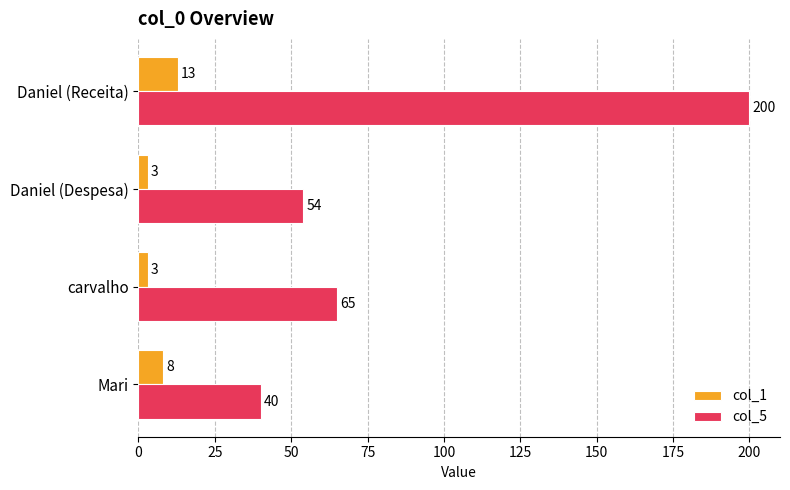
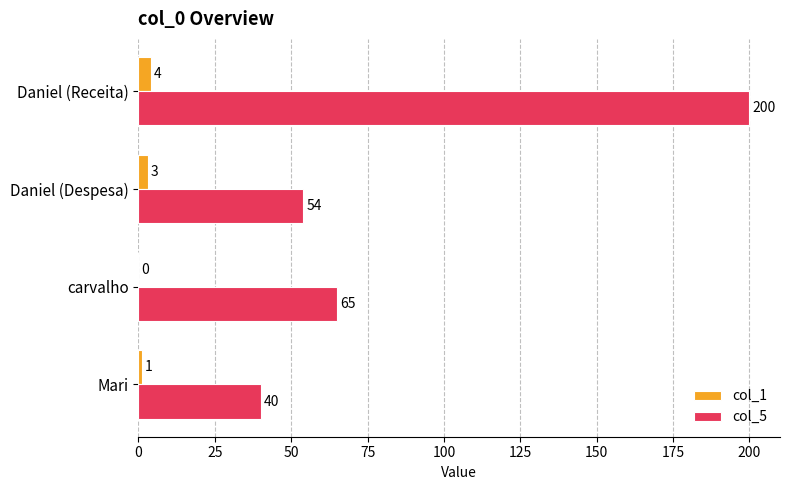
col_1, Daniel (Receita): 13 -> 4
col_1, carvalho: 3 -> 0
col_1, Mari: 8 -> 1
